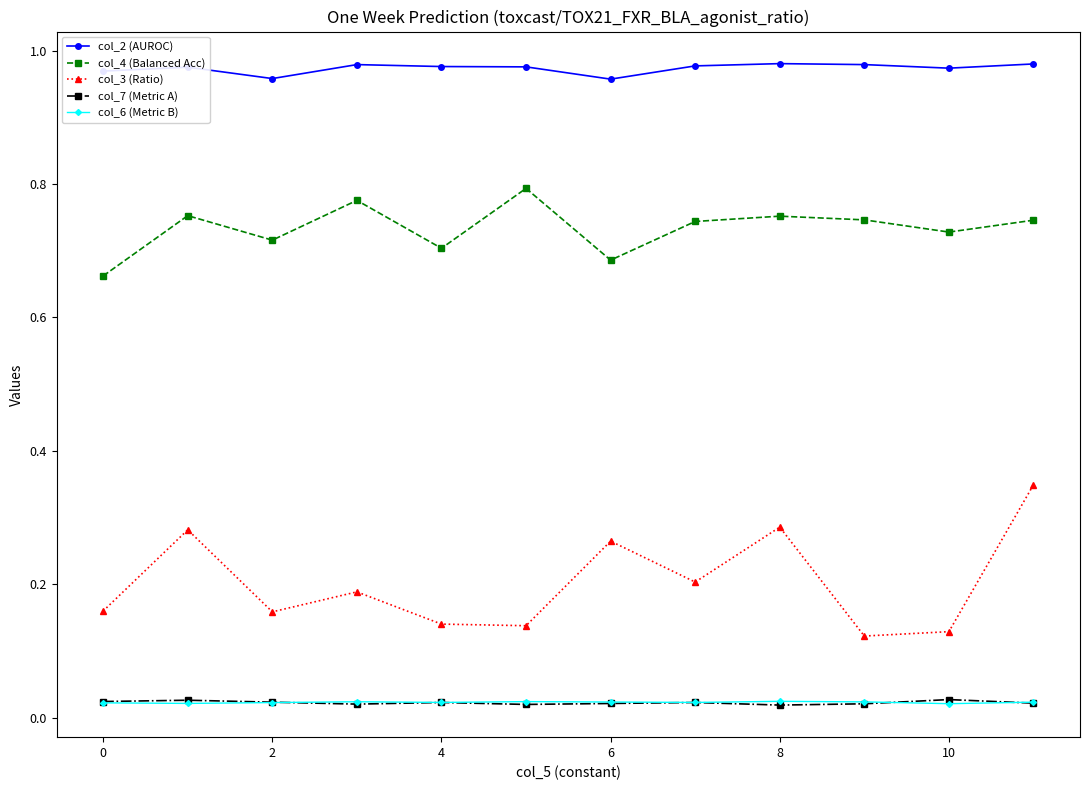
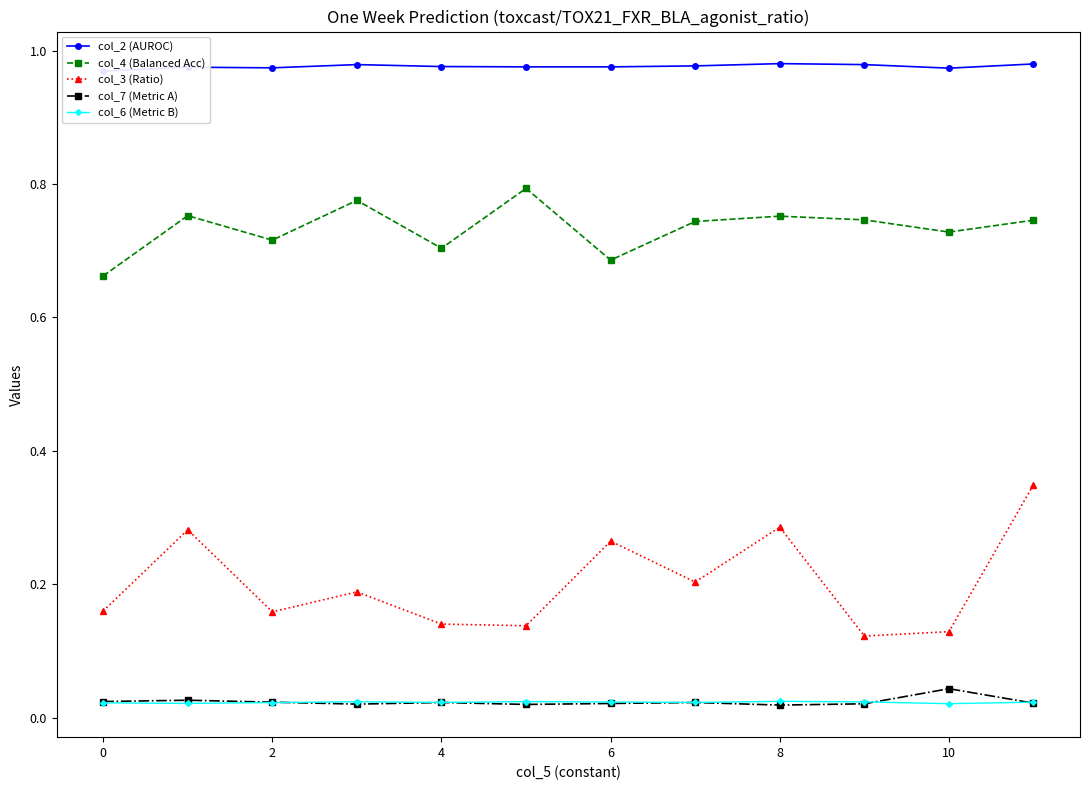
col_2 (AUROC), 2: 0.96 -> 0.97
col_2 (AUROC), 6: 0.96 -> 0.98
col_7 (Metric A), 10: 0.03 -> 0.04
